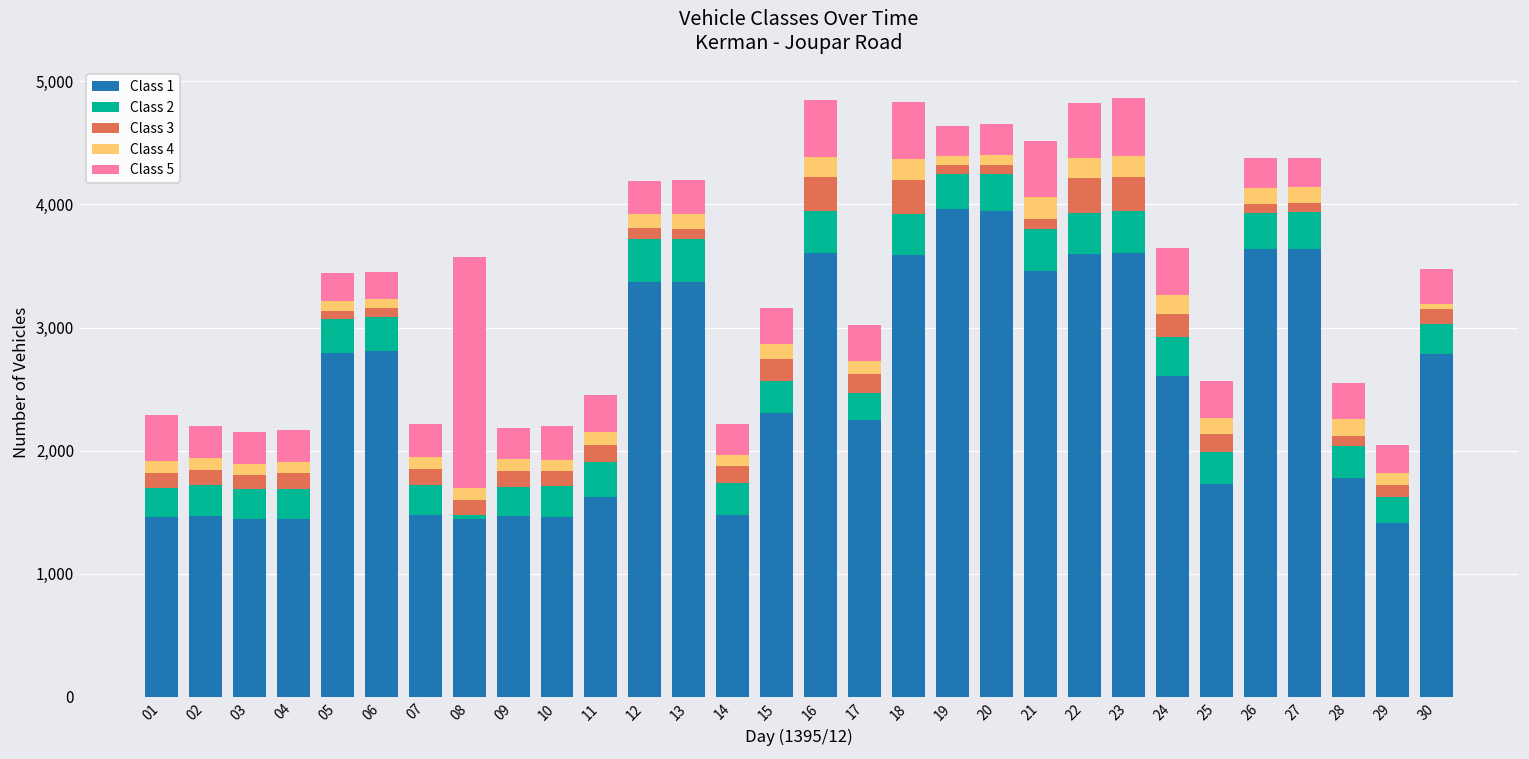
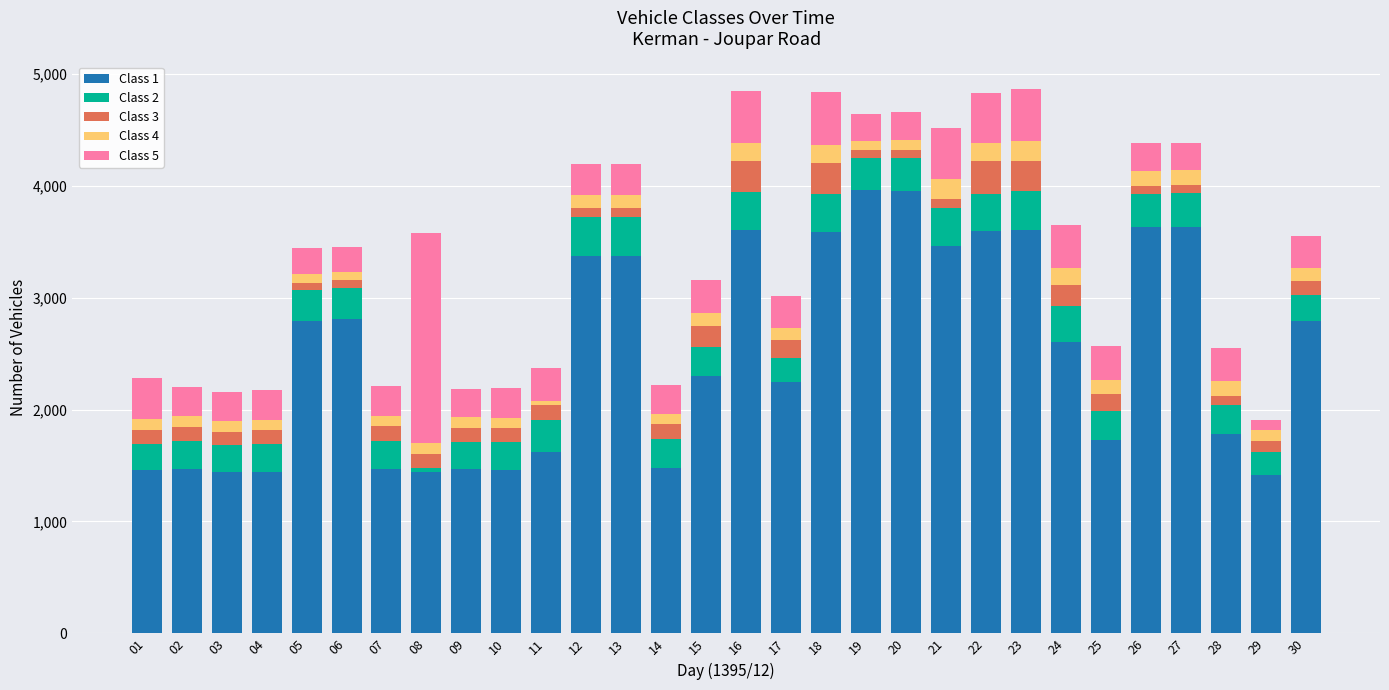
Class 4, 11: 110 -> 40
Class 5, 29: 230 -> 90
Class 4, 30: 40 -> 120
